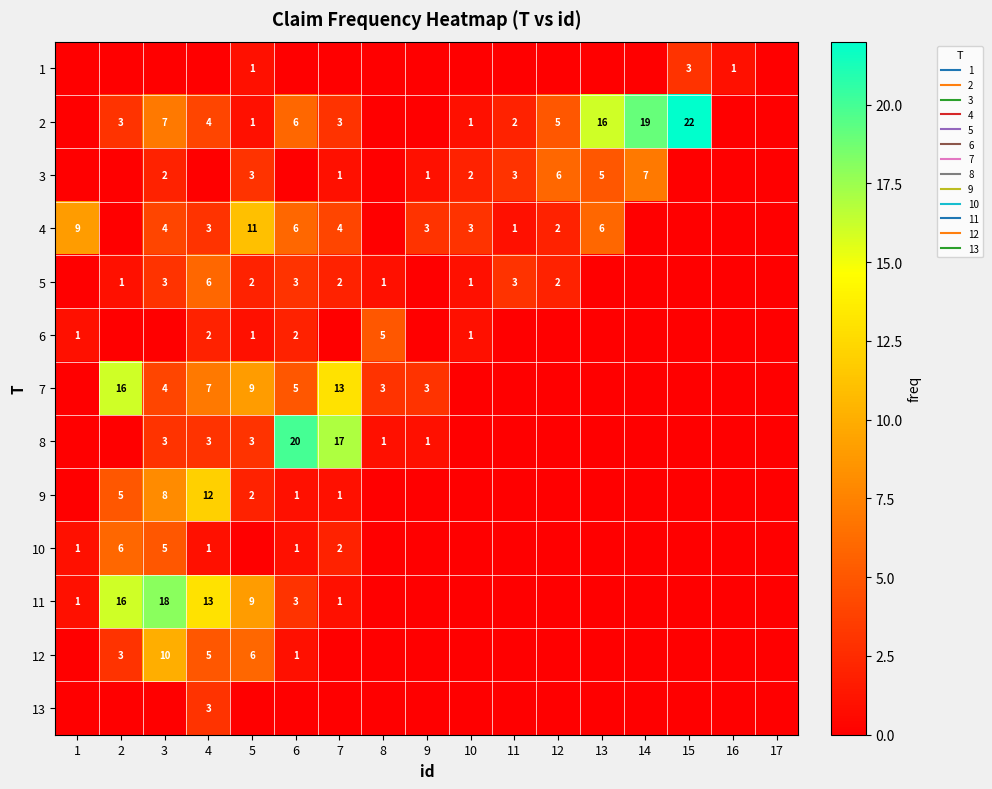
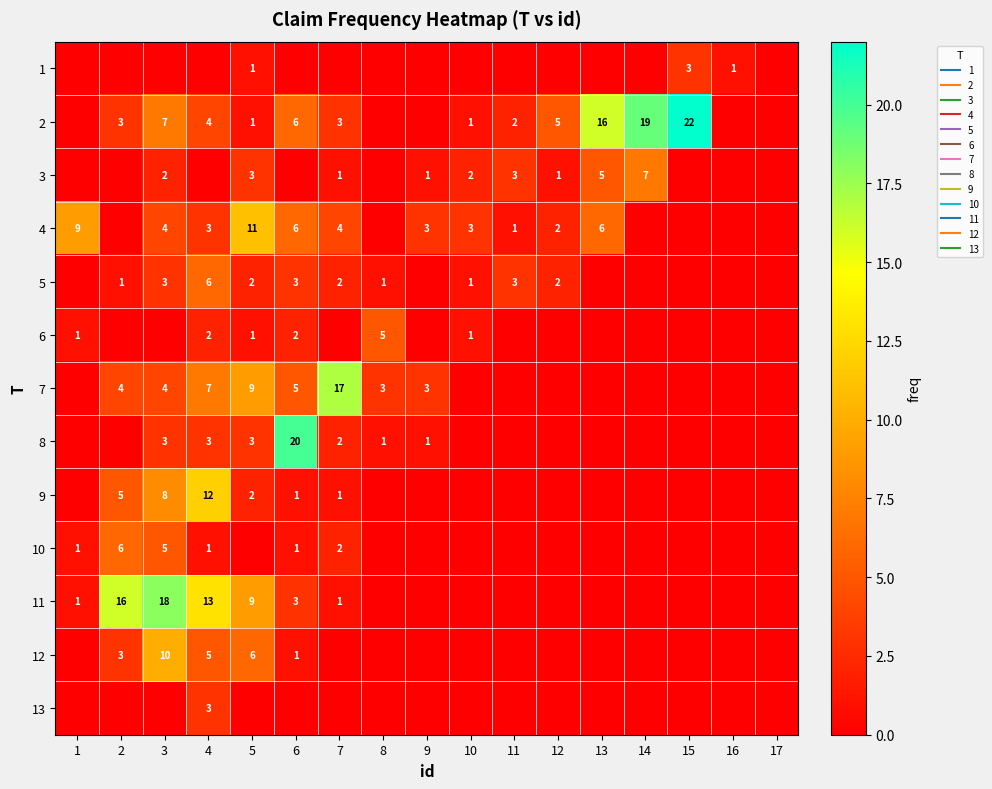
3, 12: 6 -> 1
7, 2: 16 -> 4
7, 7: 13 -> 17
8, 7: 17 -> 2
